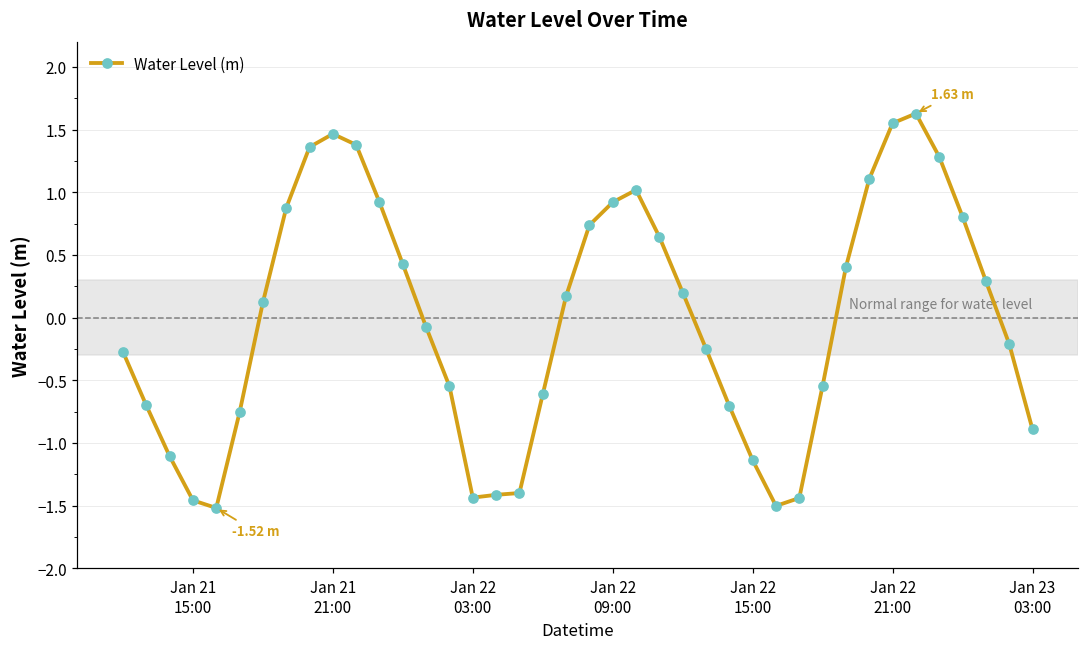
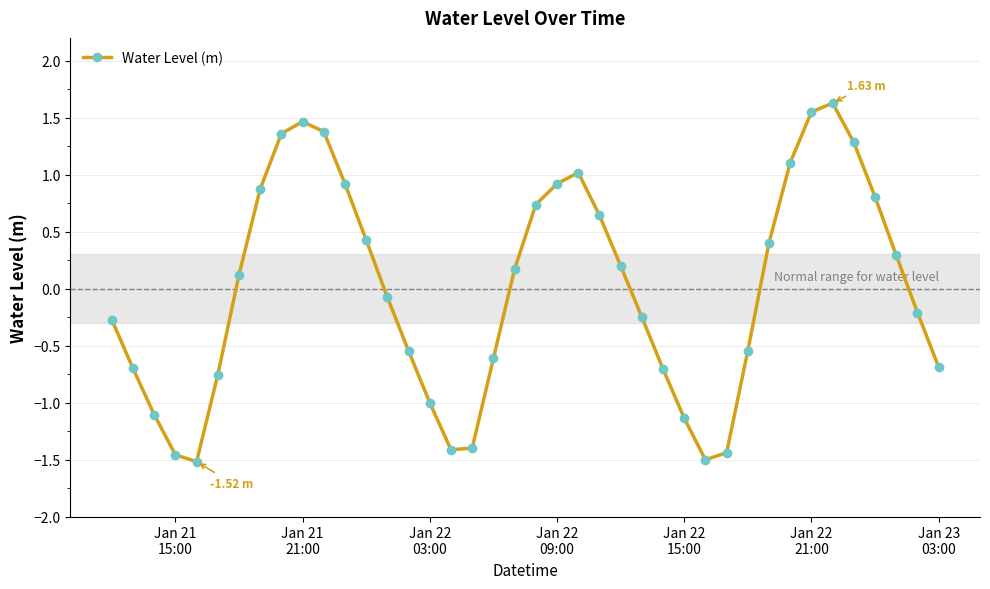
Jan 22 03:00: -1.44 -> -1.00
Jan 23 03:00: -0.89 -> -0.69
